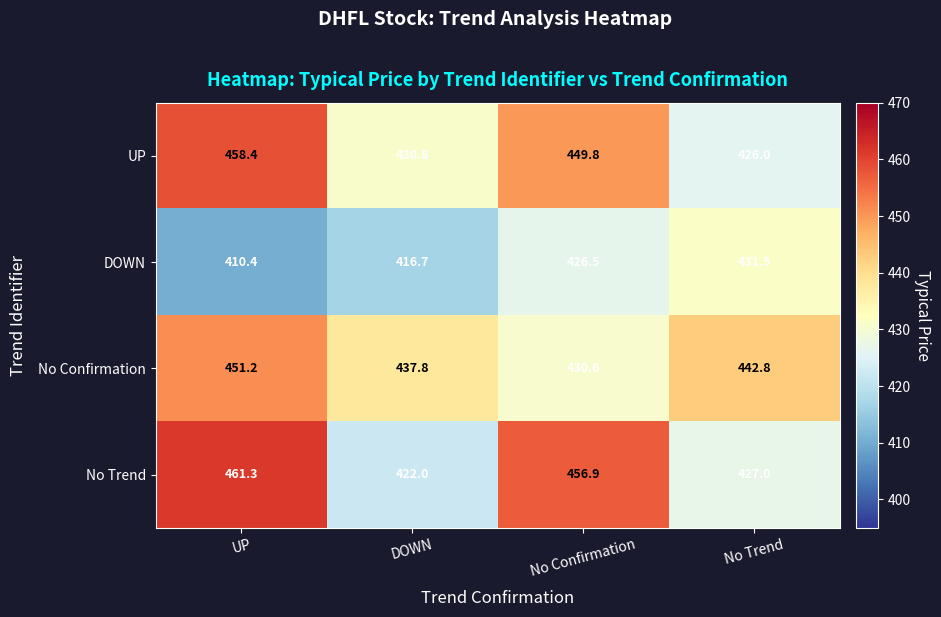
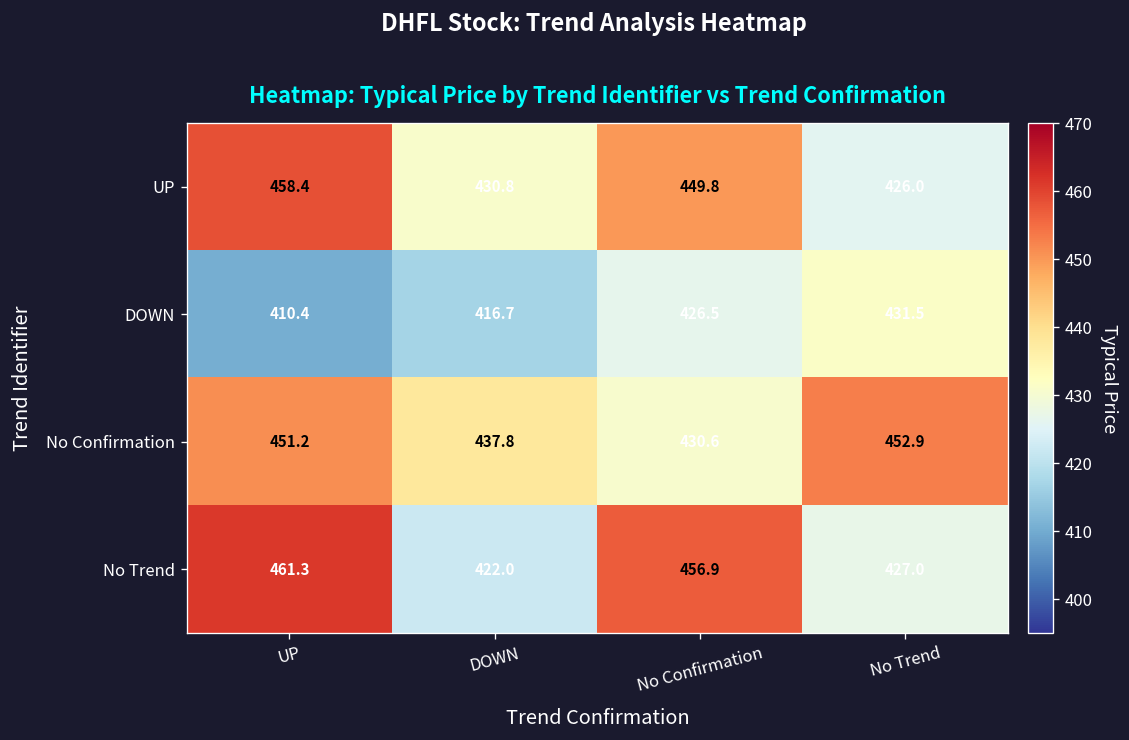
No Confirmation, No Trend: 442.8 -> 452.9
